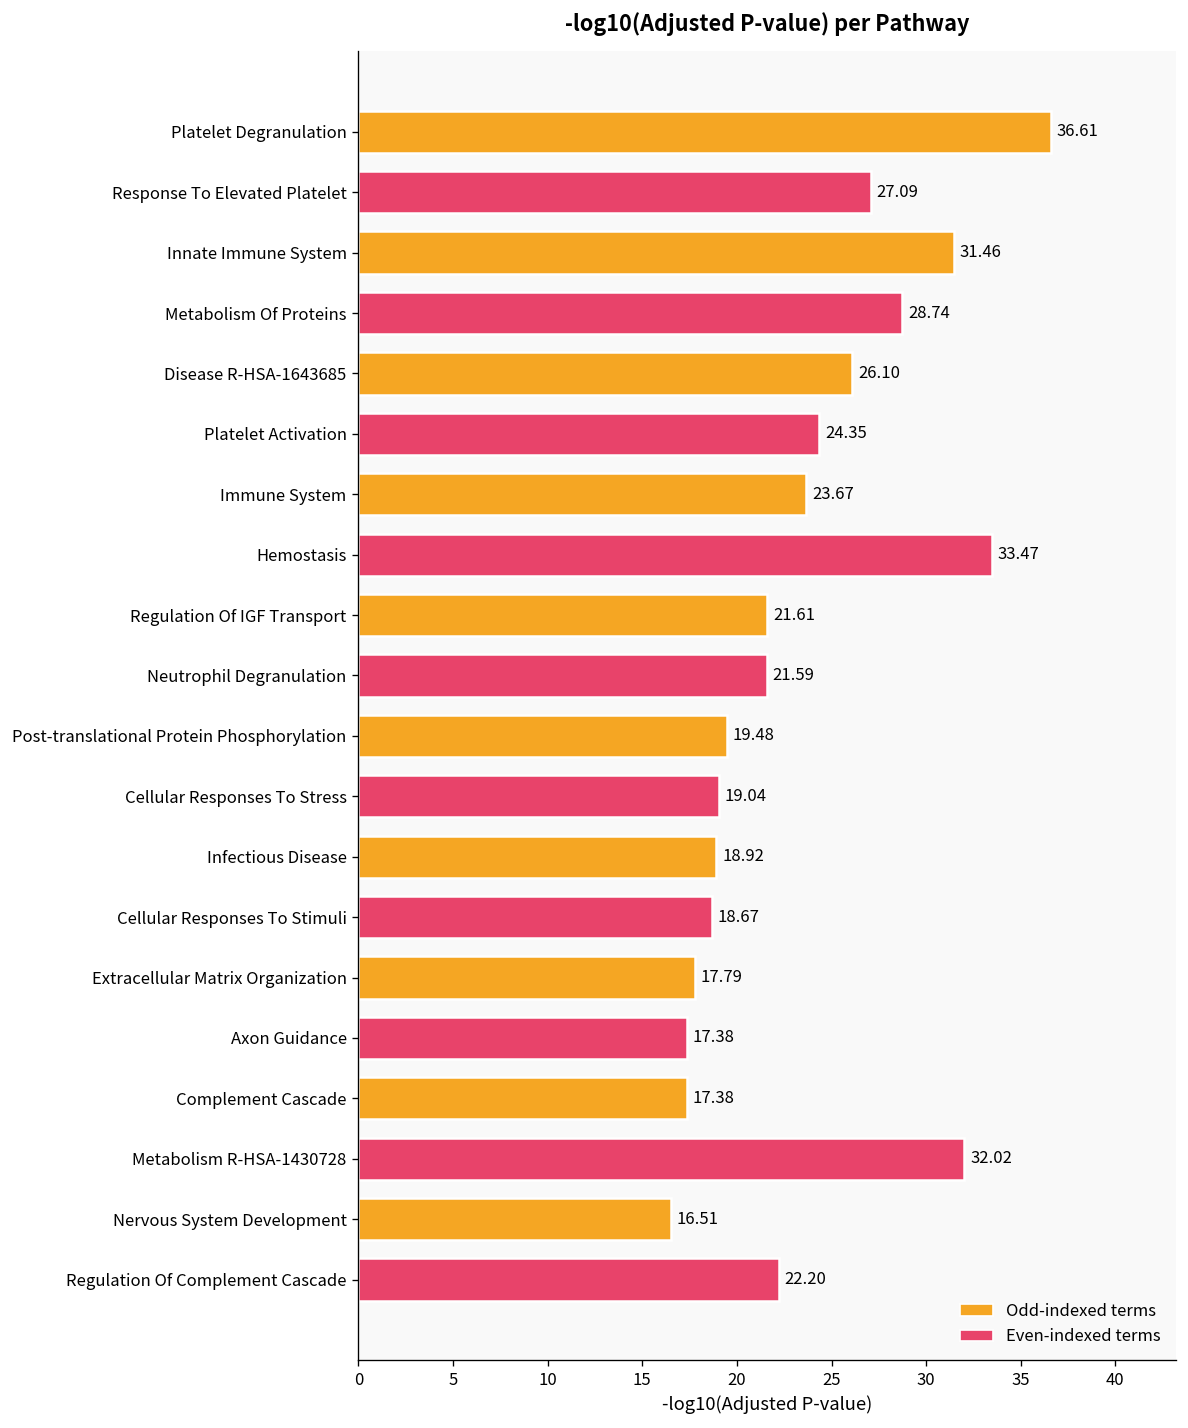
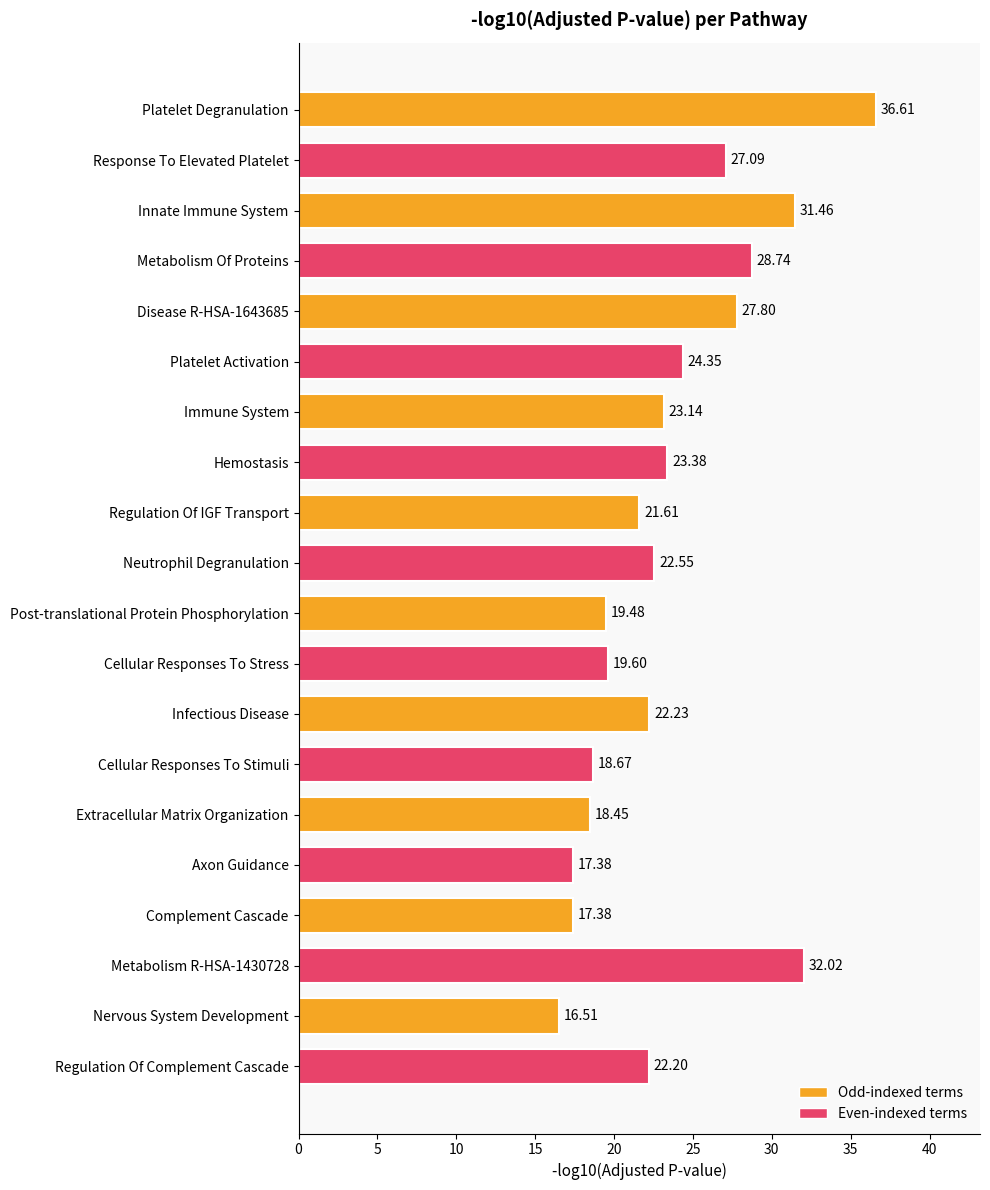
Disease R-HSA-1643685: 26.10 -> 27.80
Immune System: 23.67 -> 23.14
Hemostasis: 33.47 -> 23.38
Neutrophil Degranulation: 21.59 -> 22.55
Cellular Responses To Stress: 19.04 -> 19.60
Infectious Disease: 18.92 -> 22.23
Extracellular Matrix Organization: 17.79 -> 18.45
